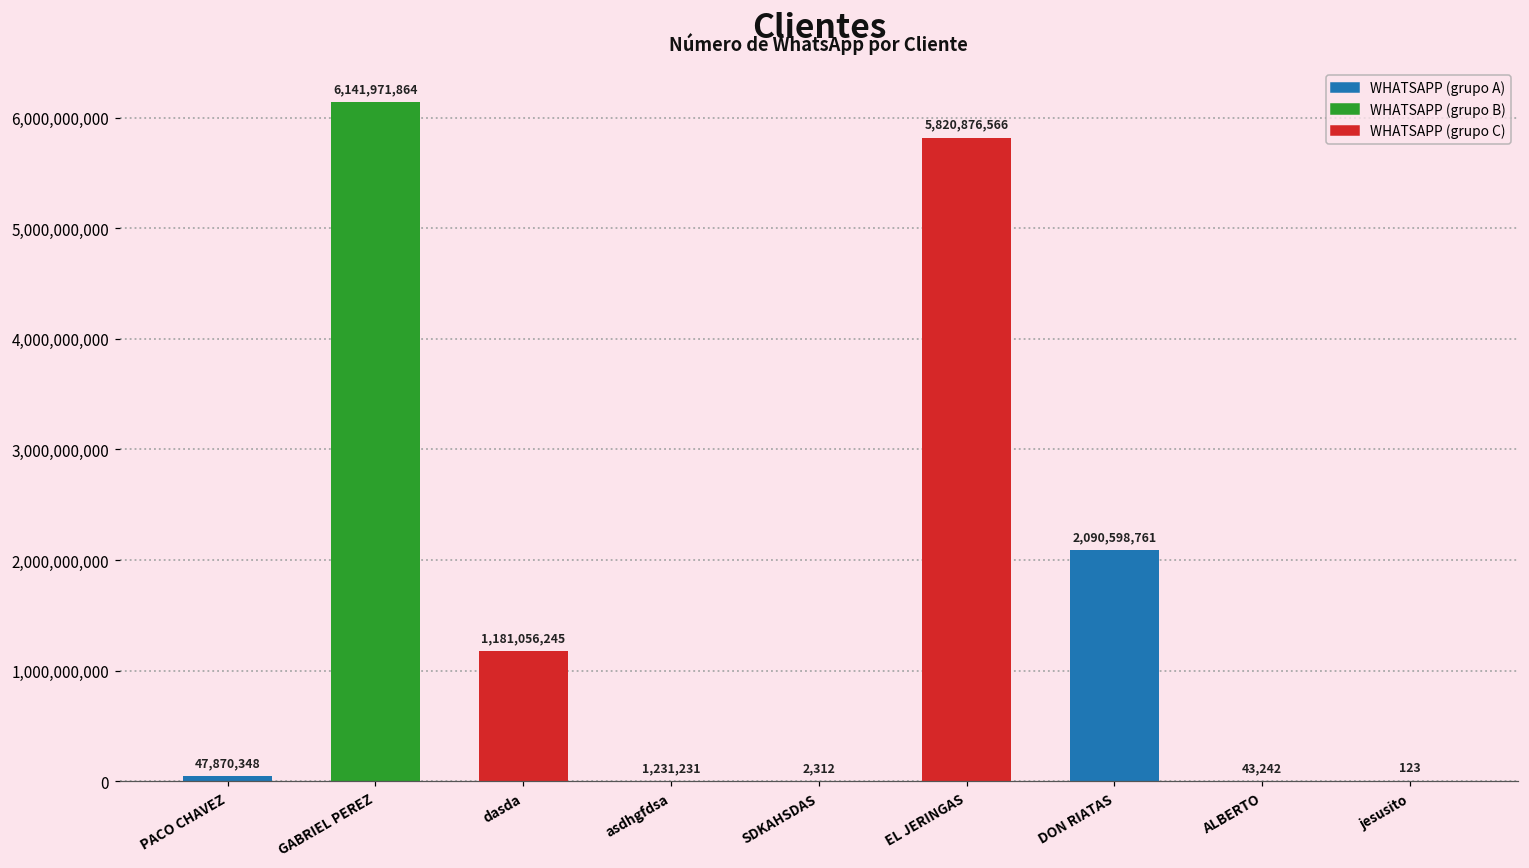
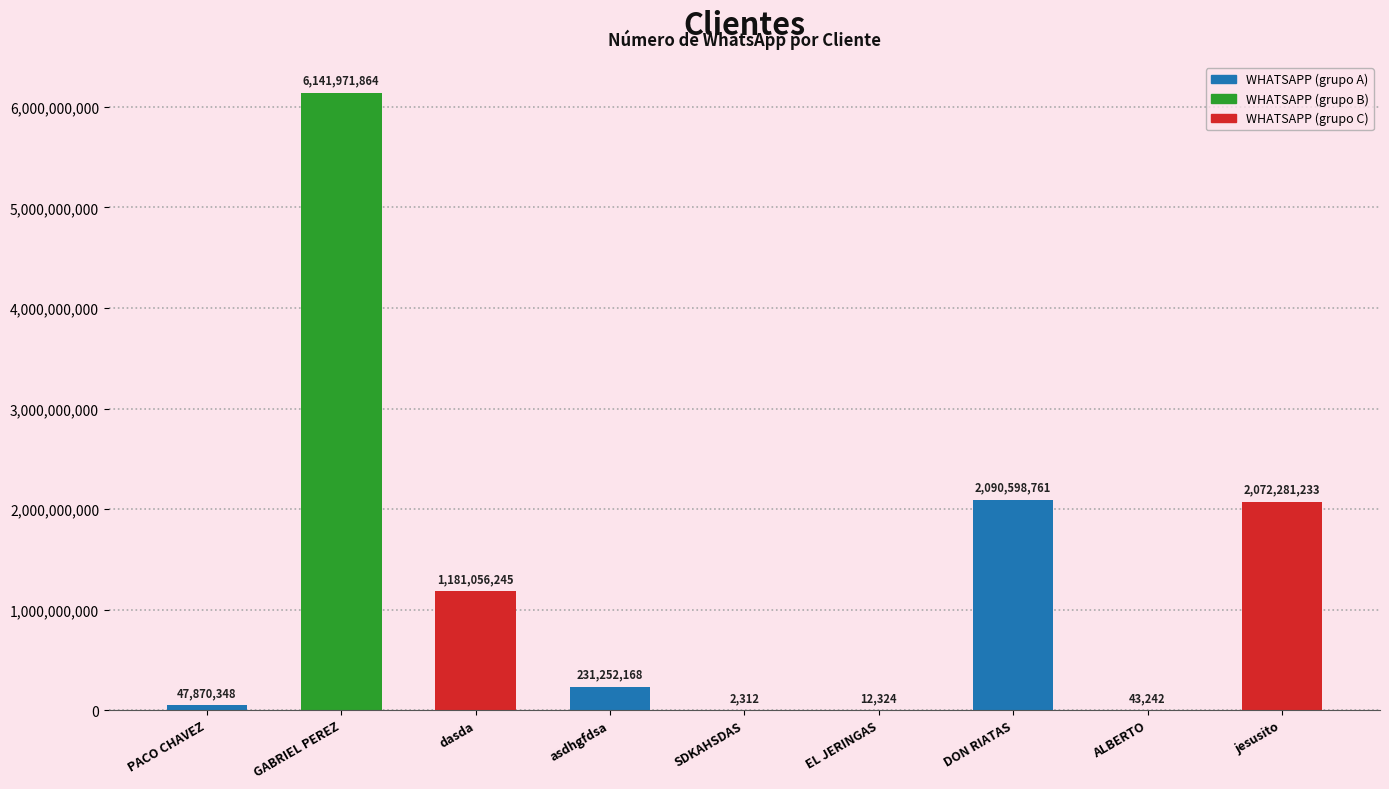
asdhgfdsa: 1,231,231 -> 231,252,168
EL JERINGAS: 5,820,876,566 -> 12,324
jesusito: 123 -> 2,072,281,233
